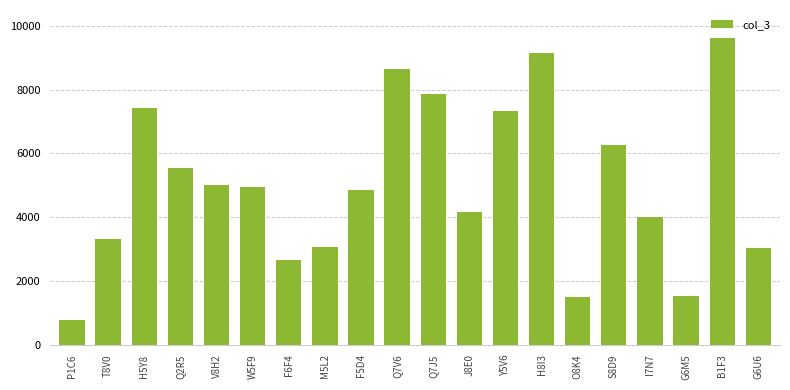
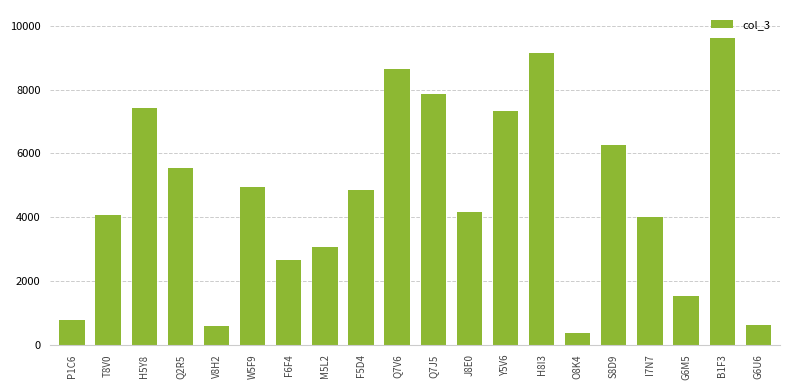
T8V0: 3300 -> 4100
V8H2: 5000 -> 600
O8K4: 1500 -> 400
G6U6: 3000 -> 600
